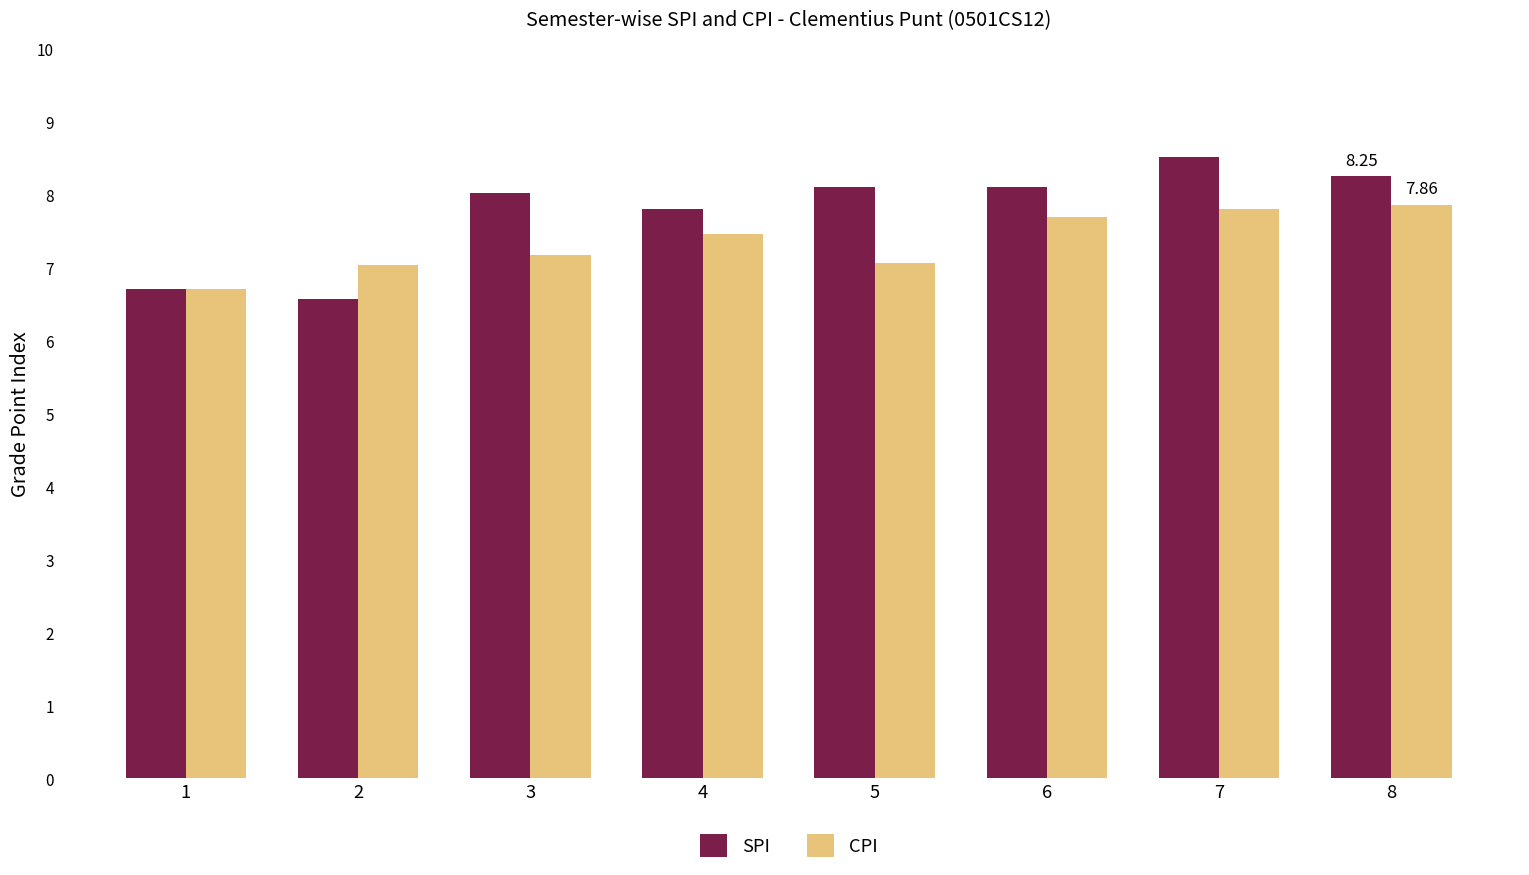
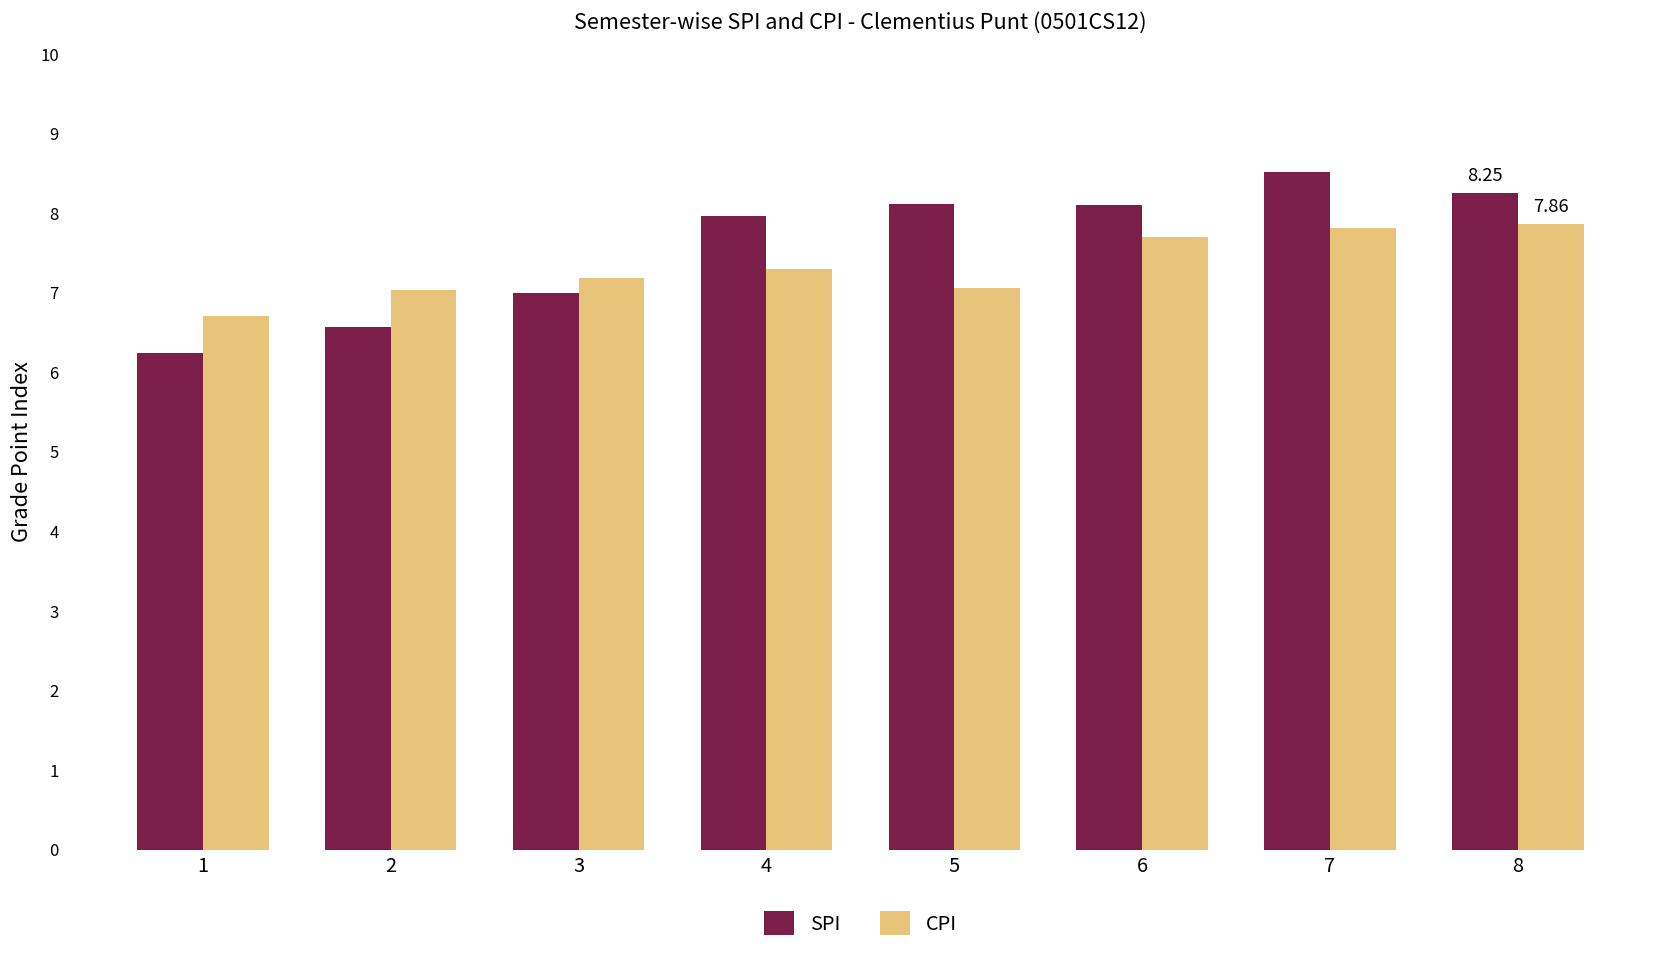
SPI, 1: 6.7 -> 6.2
SPI, 3: 8.0 -> 7.0
SPI, 4: 7.8 -> 8.0
CPI, 4: 7.5 -> 7.3
